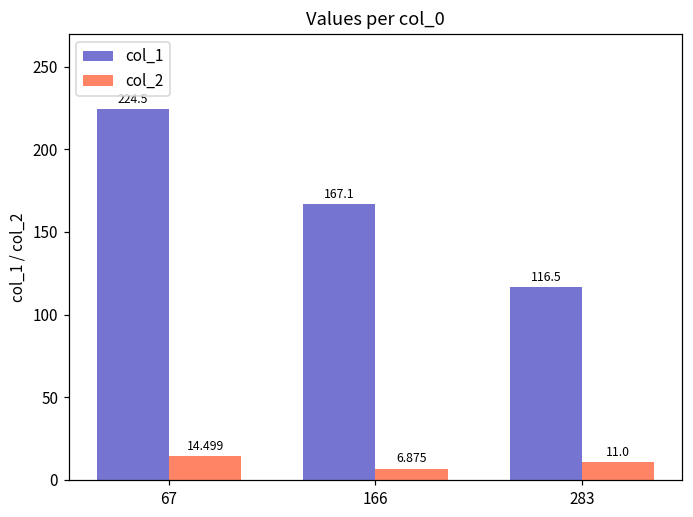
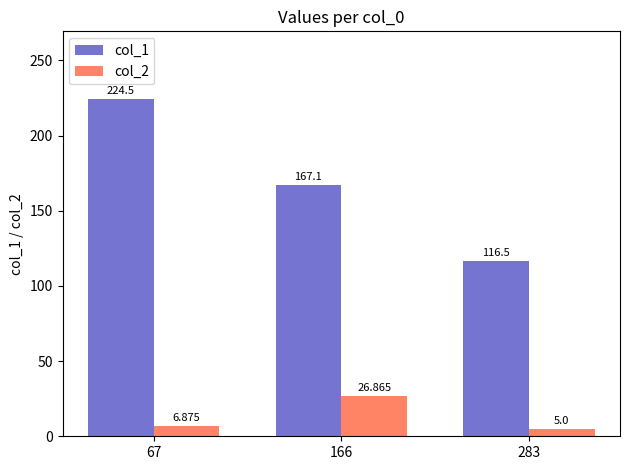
col_2, 67: 14.499 -> 6.875
col_2, 166: 6.875 -> 26.865
col_2, 283: 11.0 -> 5.0
